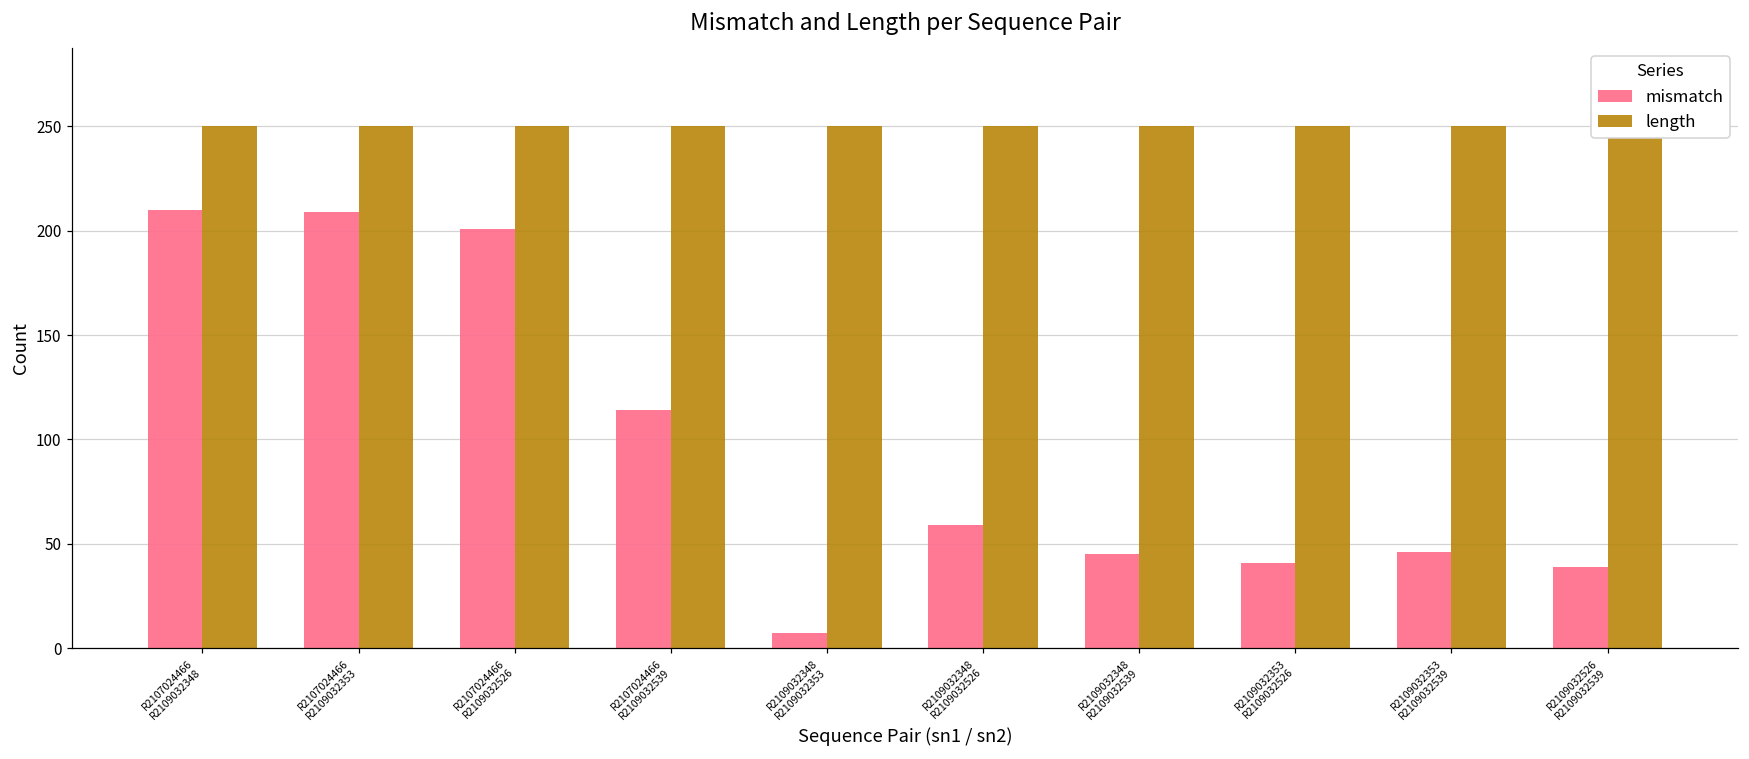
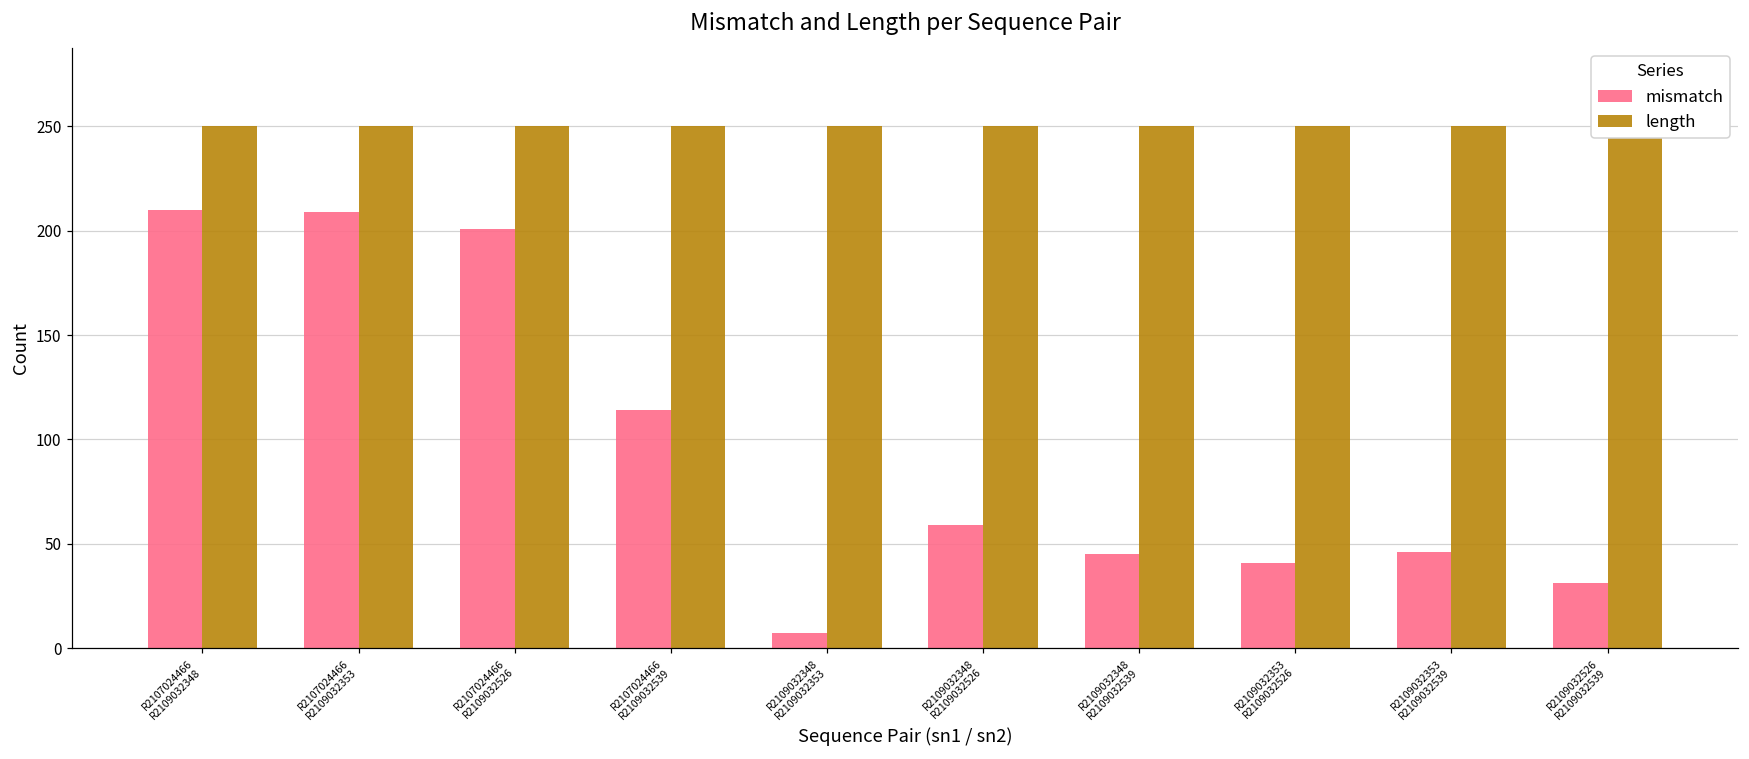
mismatch, R2109032526 R2109032539: 39 -> 31
